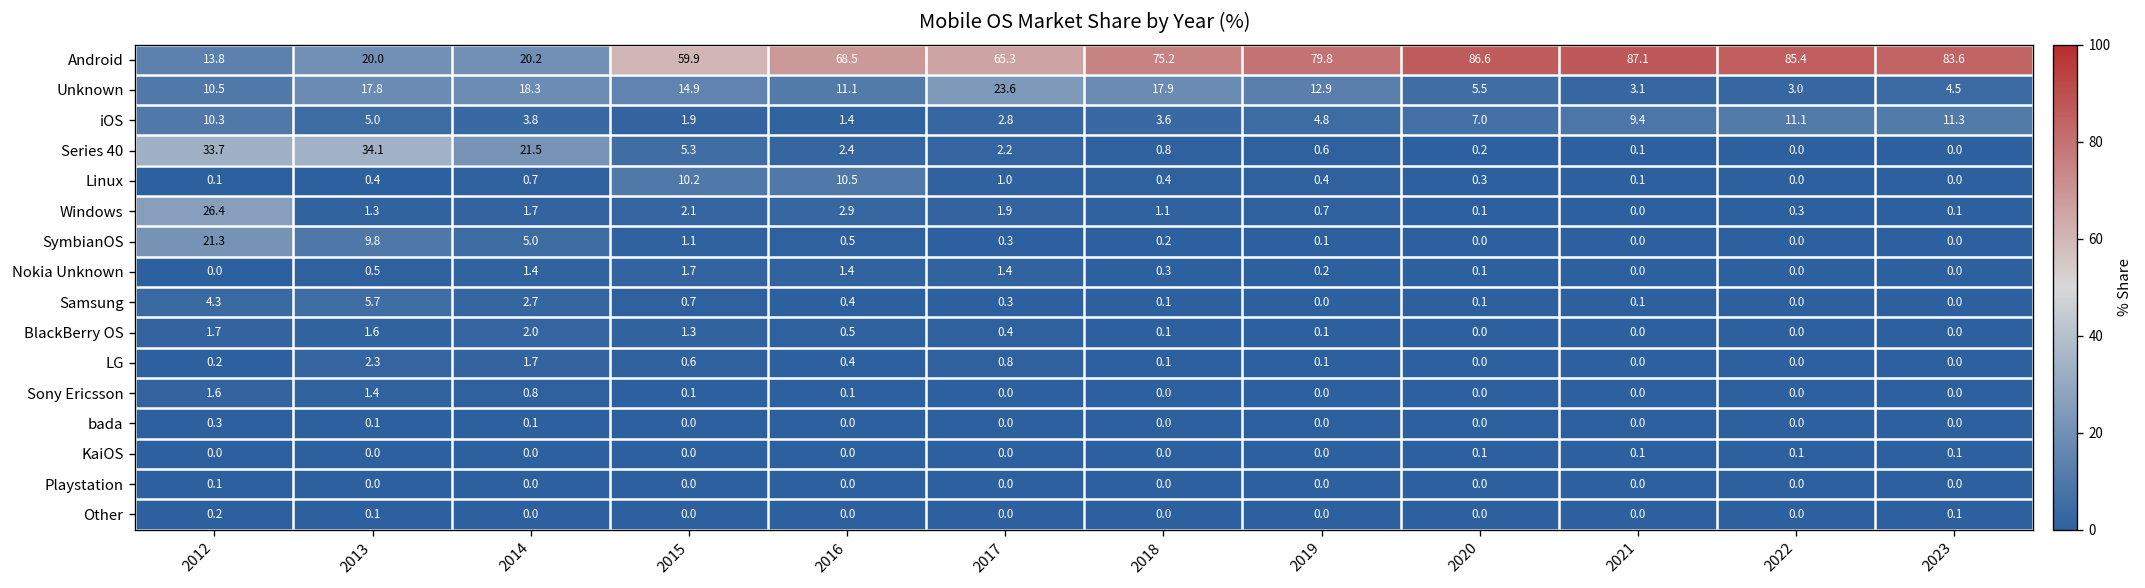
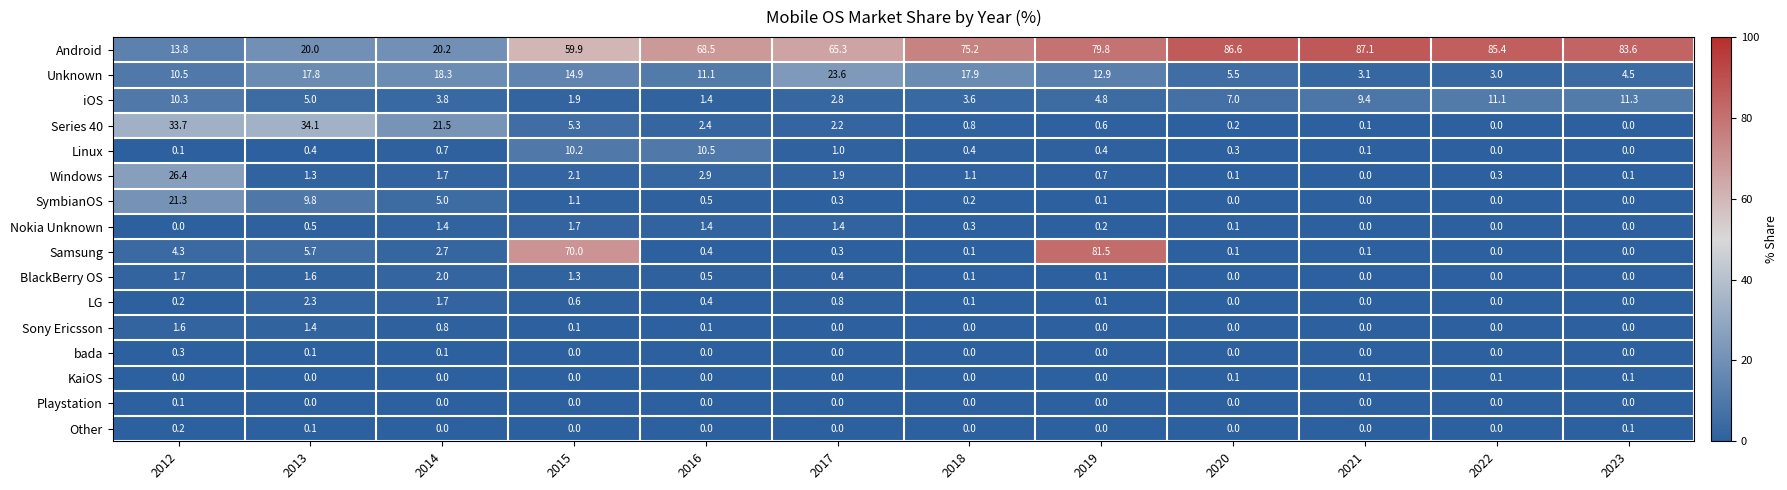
Samsung, 2015: 0.7 -> 70.0
Samsung, 2019: 0.0 -> 81.5
